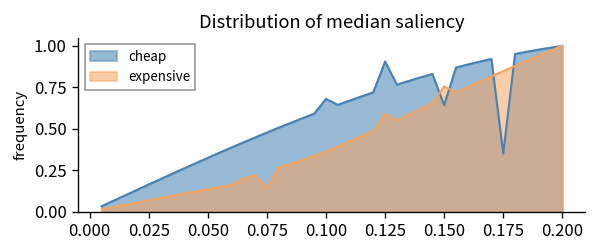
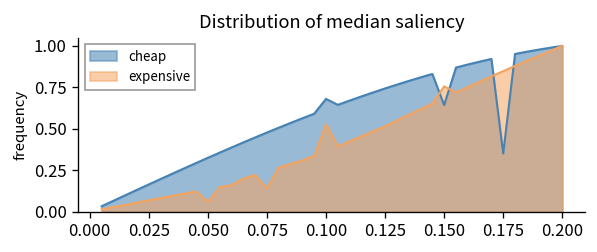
expensive, 0.050: 0.13 -> 0.06
expensive, 0.100: 0.36 -> 0.53
cheap, 0.125: 0.91 -> 0.74
expensive, 0.125: 0.59 -> 0.51
